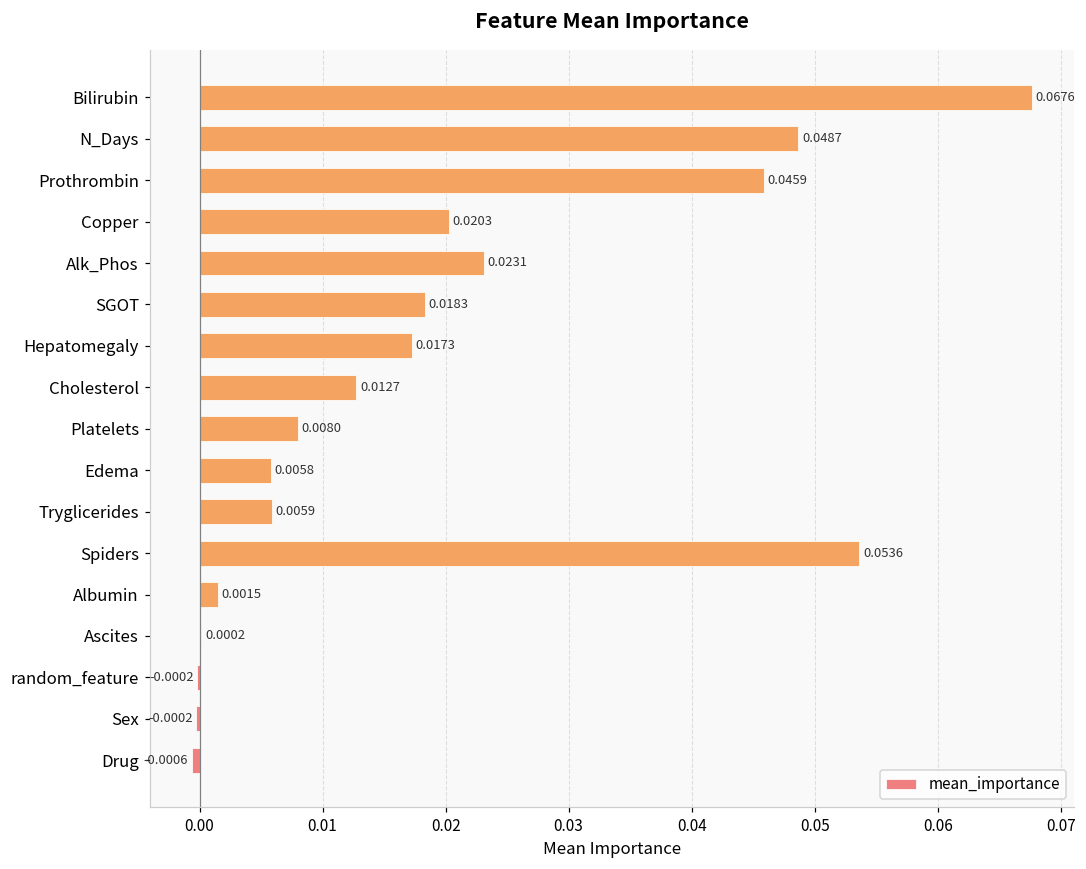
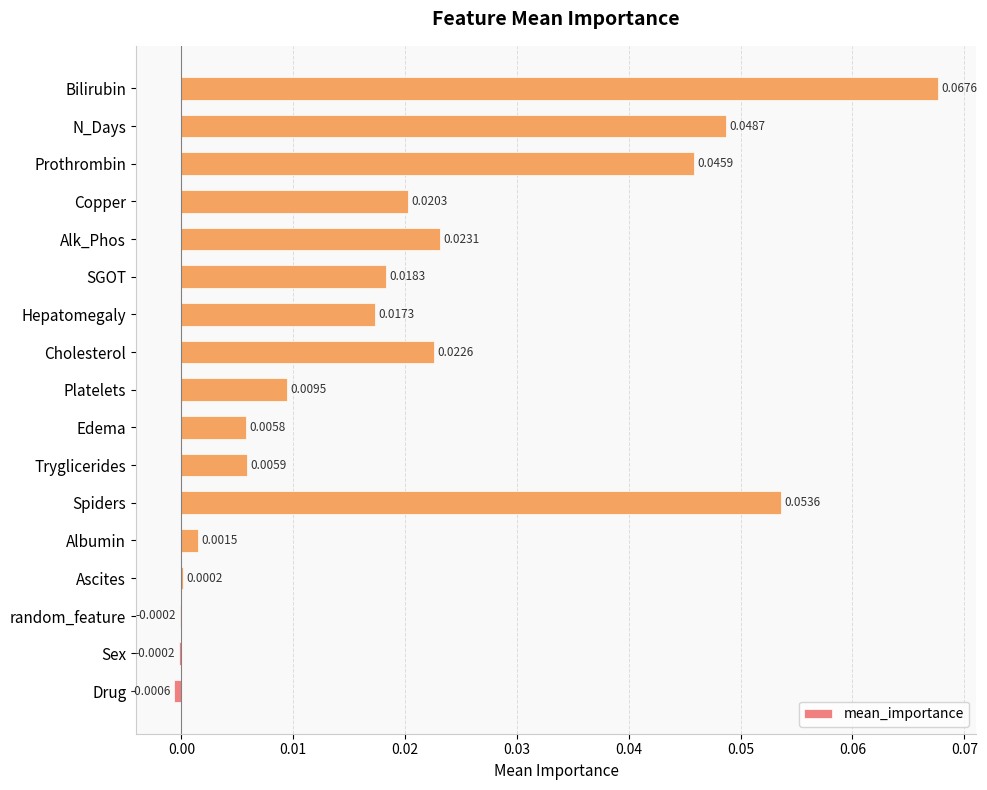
Cholesterol: 0.0127 -> 0.0226
Platelets: 0.0080 -> 0.0095
